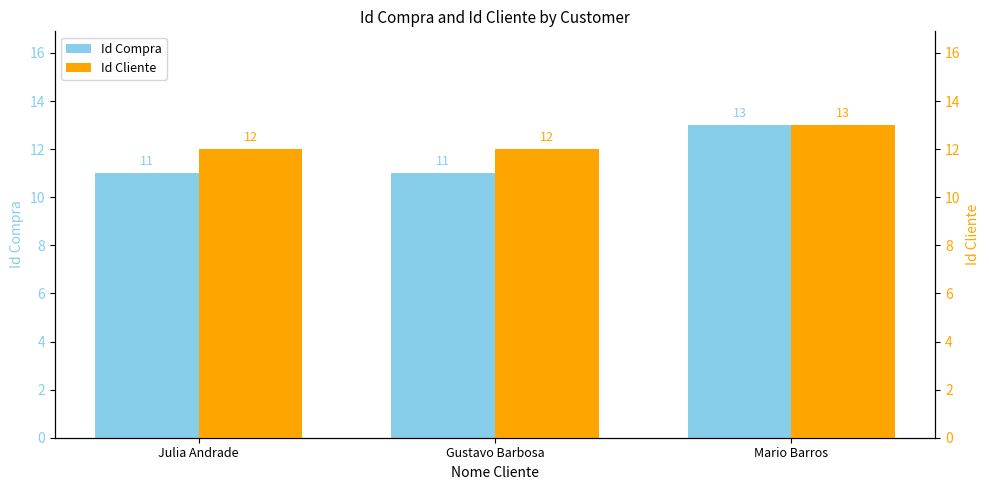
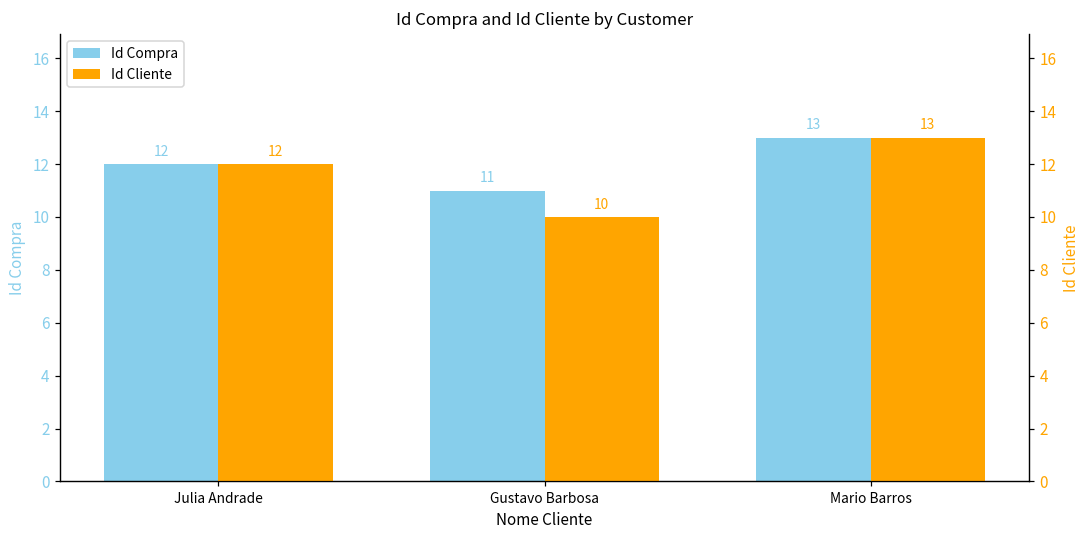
Id Compra, Julia Andrade: 11 -> 12
Id Cliente, Gustavo Barbosa: 12 -> 10
